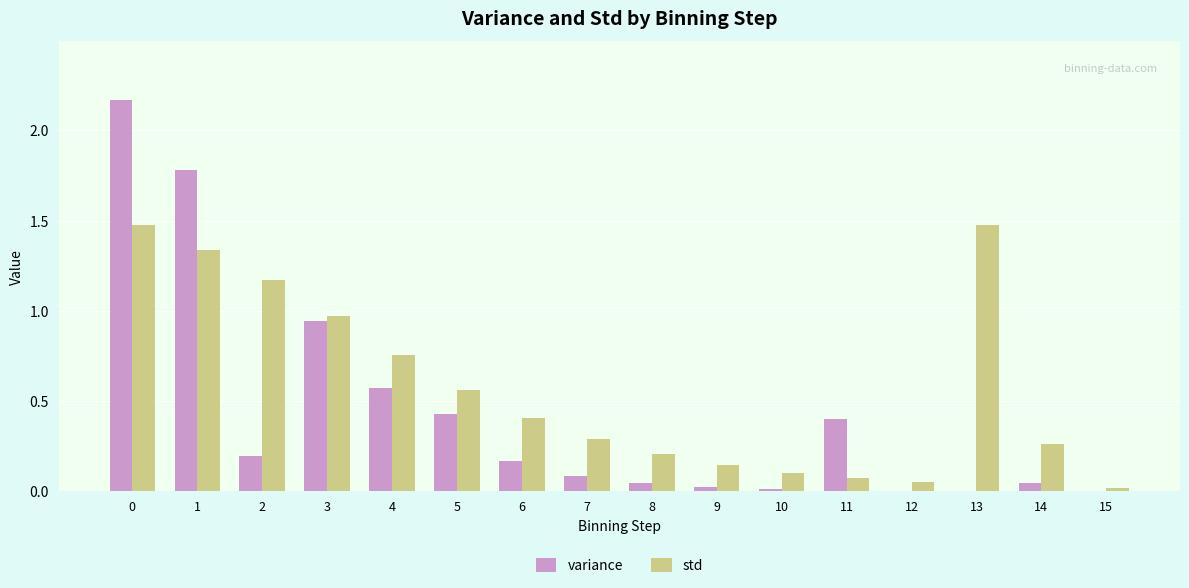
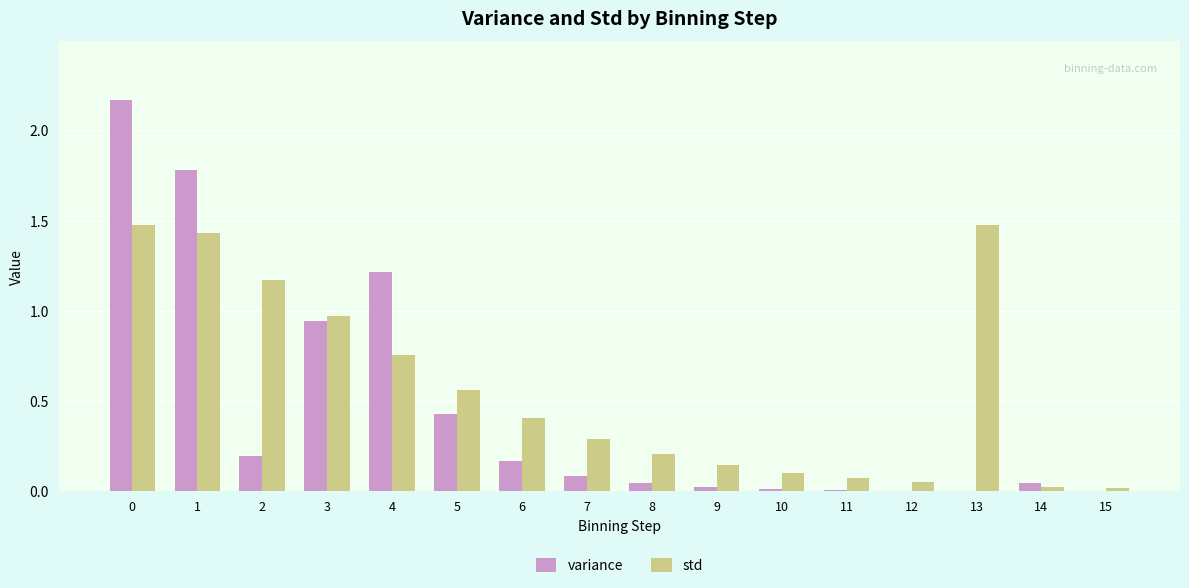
std, 1: 1.33 -> 1.43
variance, 4: 0.57 -> 1.22
variance, 11: 0.40 -> 0.01
std, 14: 0.26 -> 0.03
